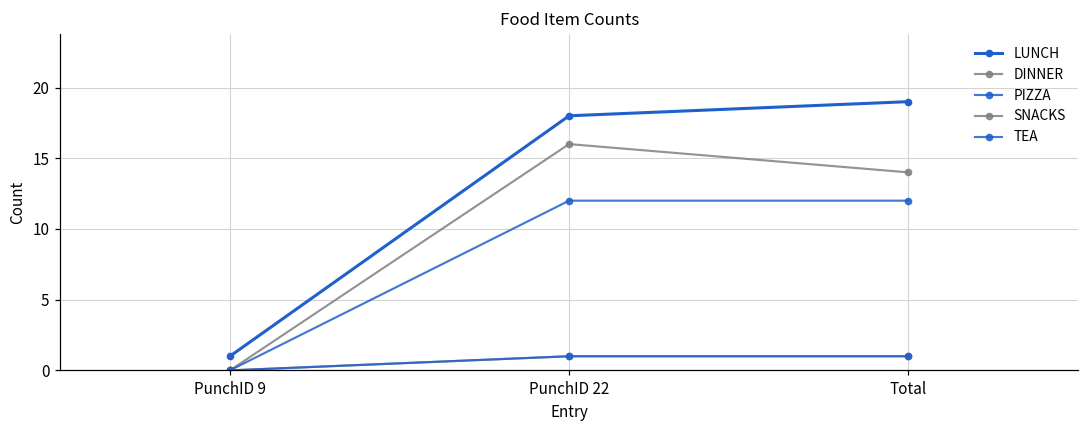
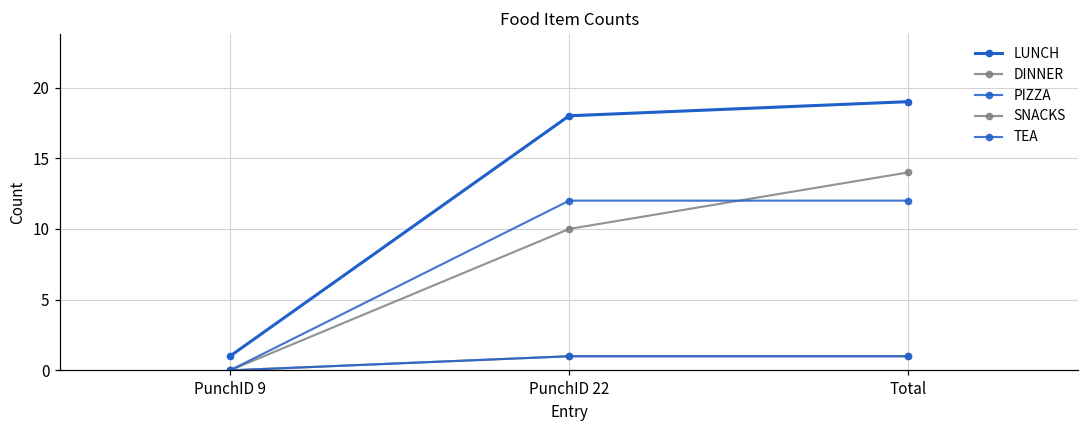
SNACKS, PunchID 22: 16 -> 10
